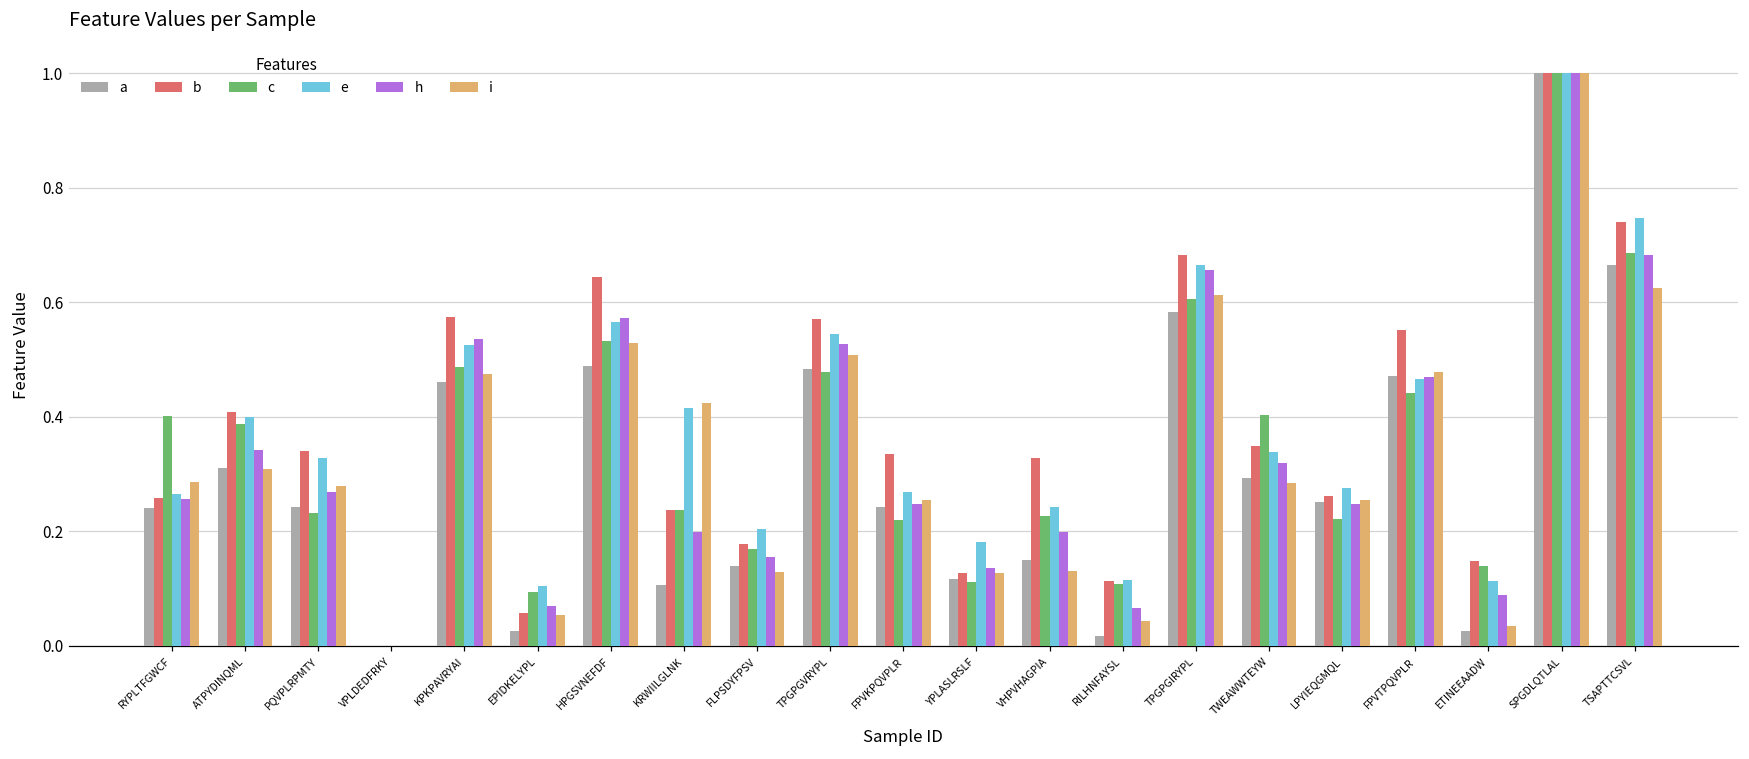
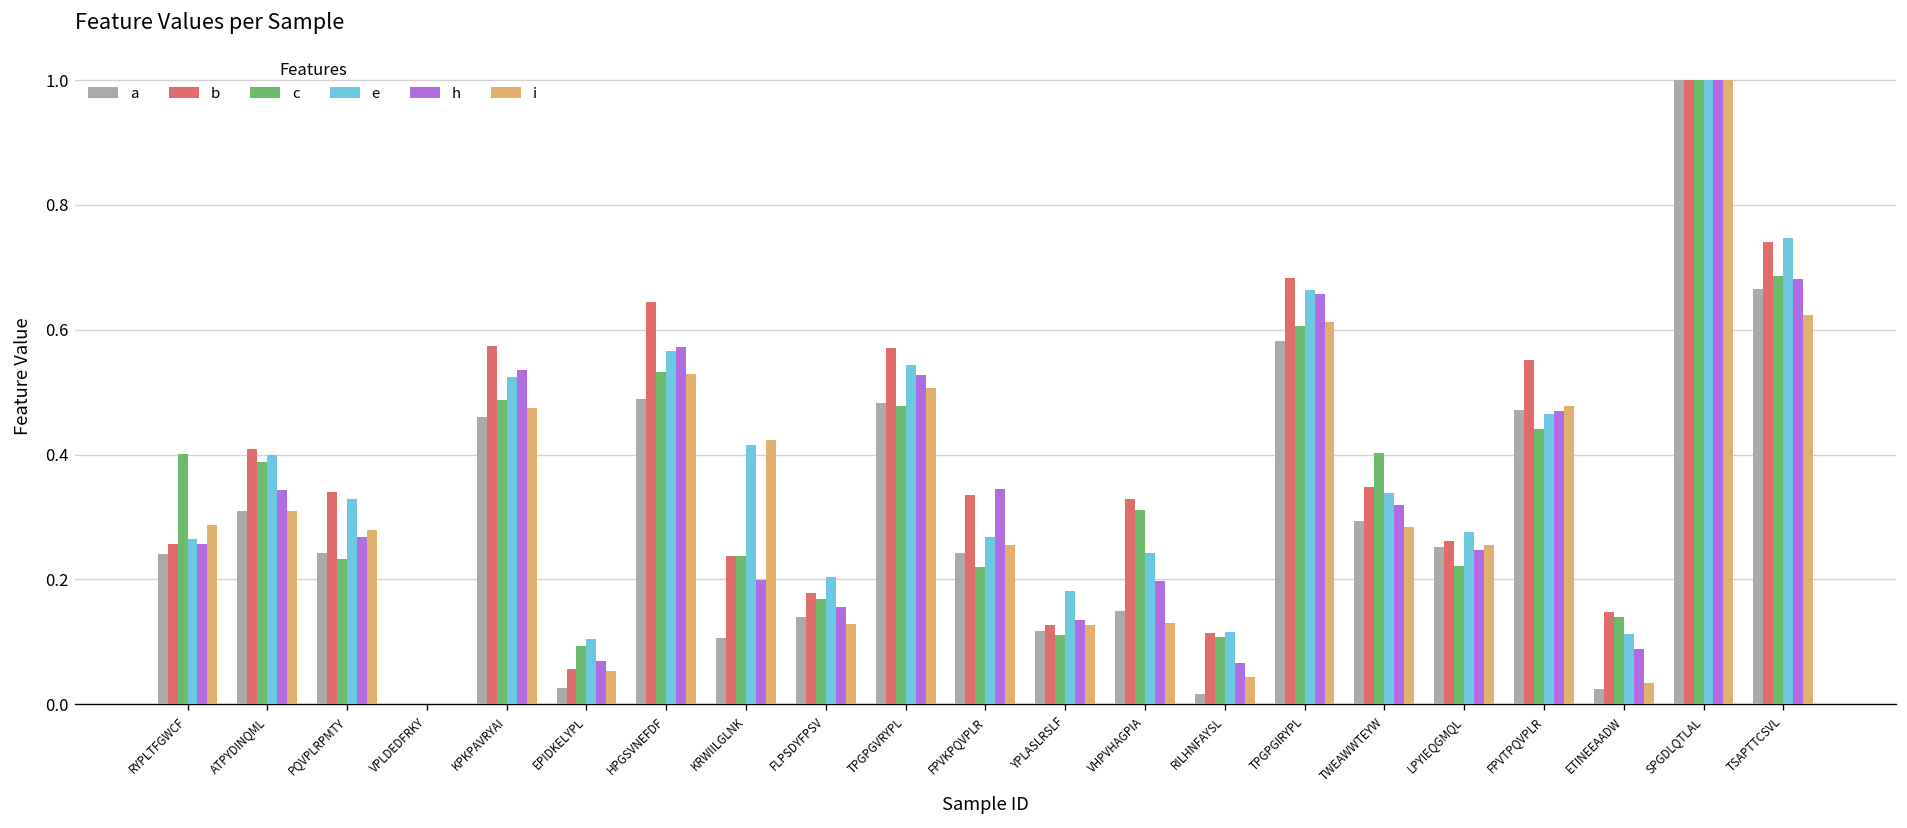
h, FPVKPQVPLR: 0.25 -> 0.34
c, VHPVHAGPIA: 0.23 -> 0.31
